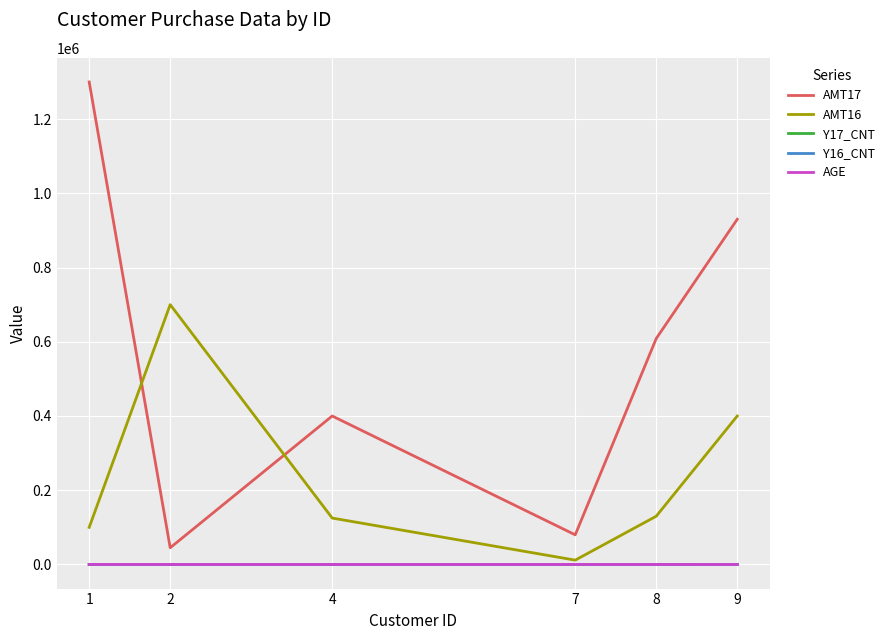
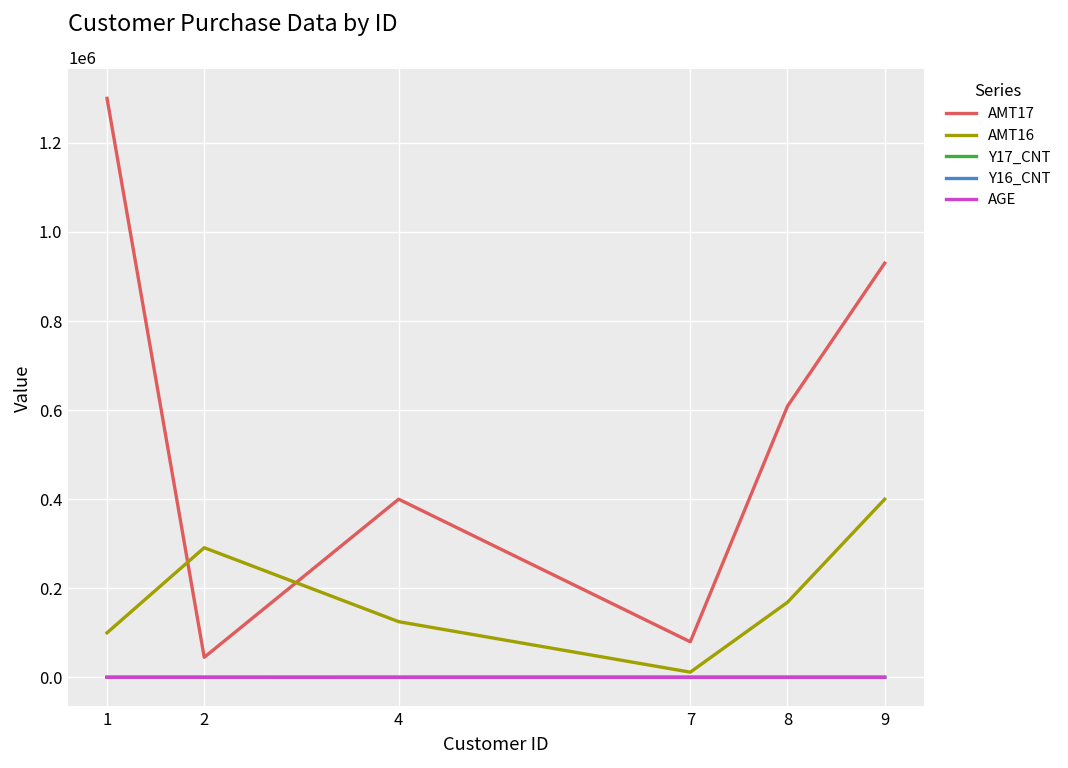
AMT16, 2: 700000 -> 290000
AMT16, 8: 130000 -> 170000
